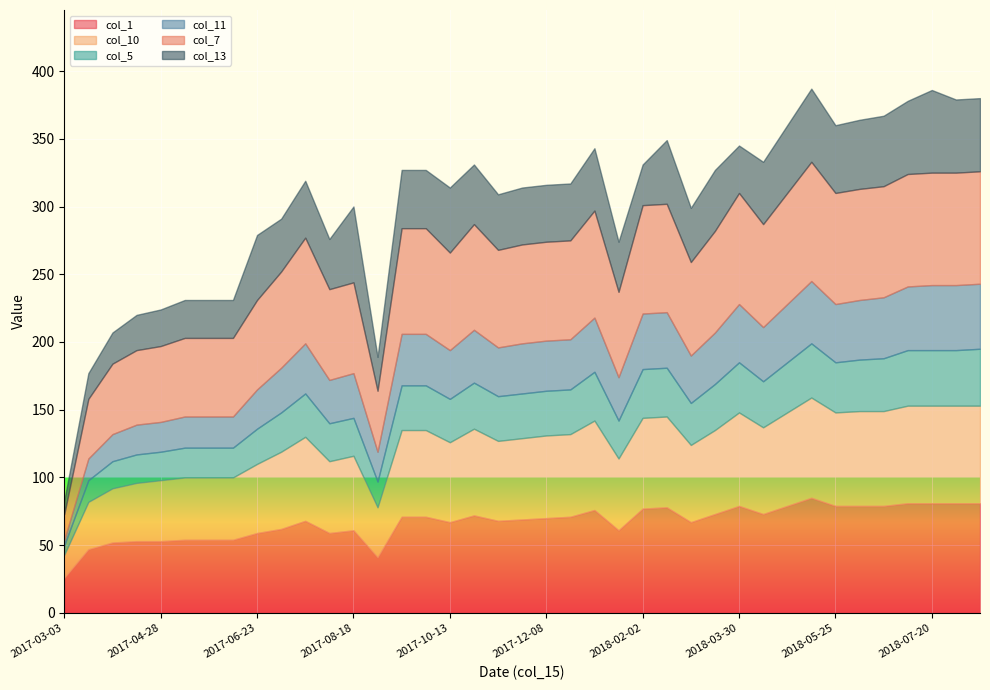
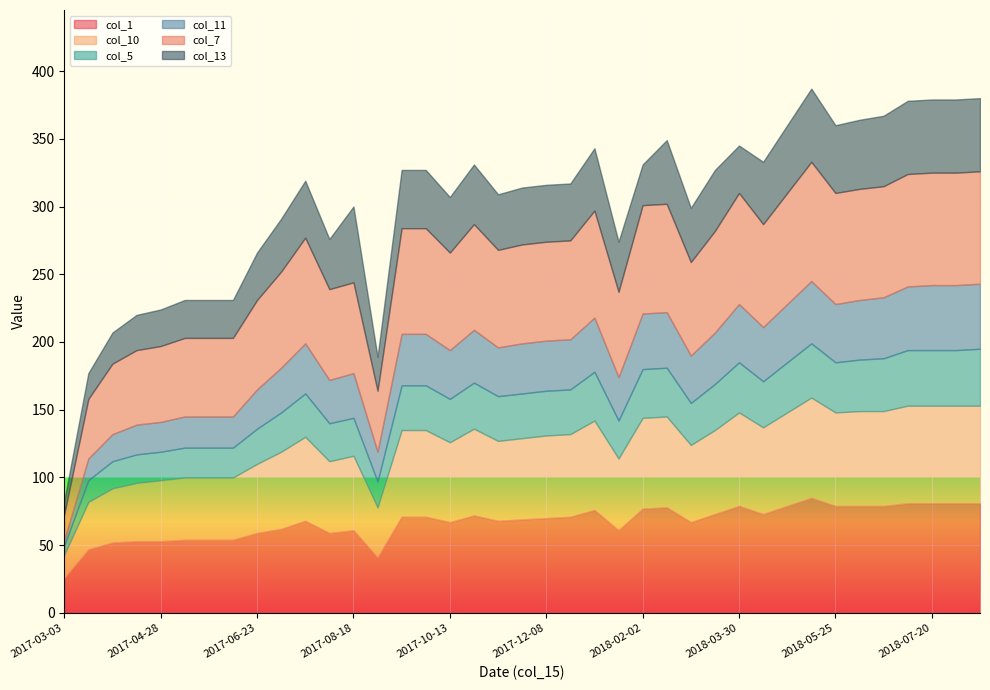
col_13, 2017-06-23: 48 -> 35
col_13, 2017-10-13: 48 -> 41
col_13, 2018-07-20: 61 -> 54
